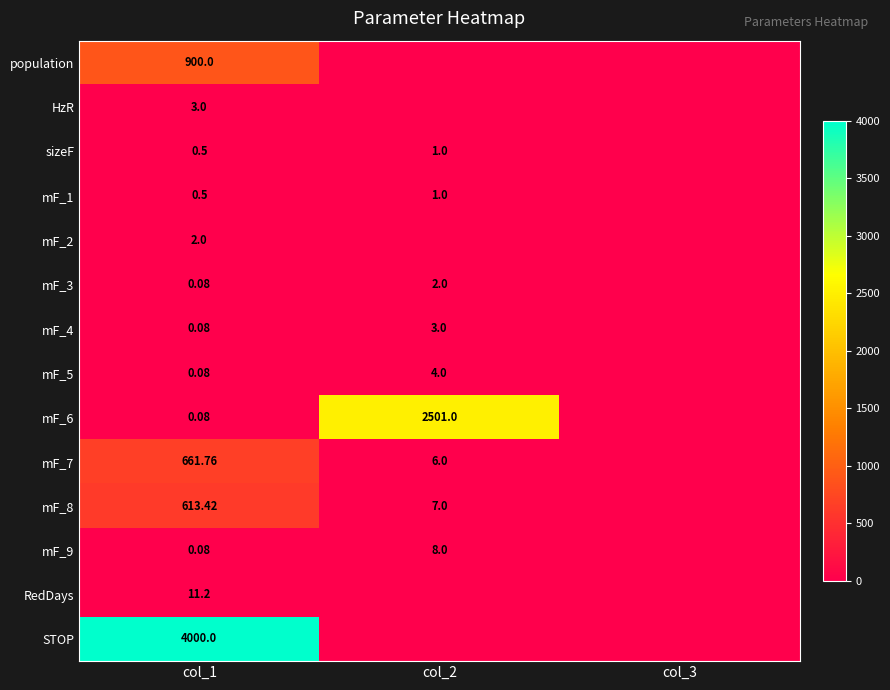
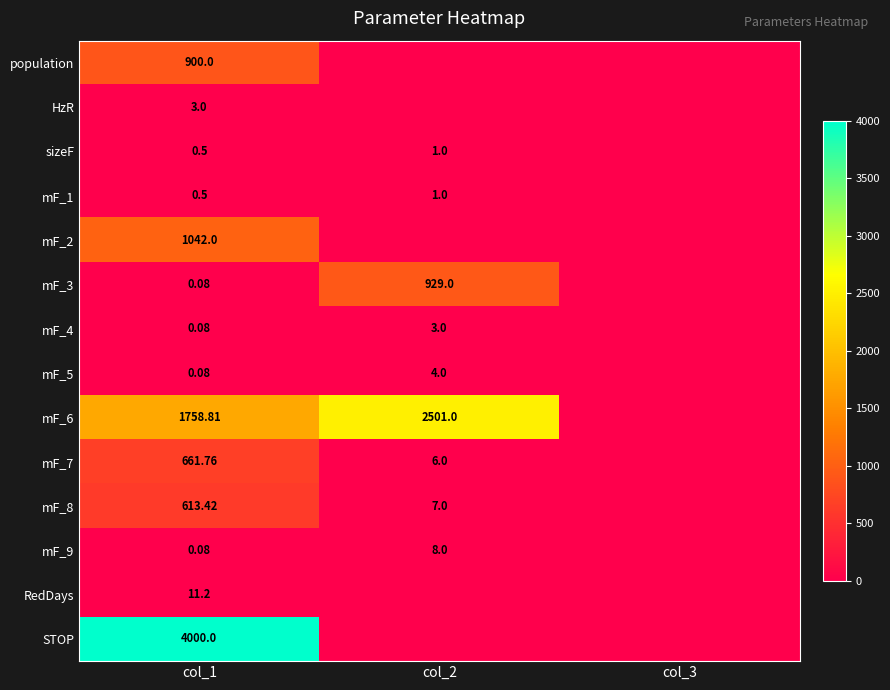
mF_2, col_1: 2.0 -> 1042.0
mF_3, col_2: 2.0 -> 929.0
mF_6, col_1: 0.08 -> 1758.81
